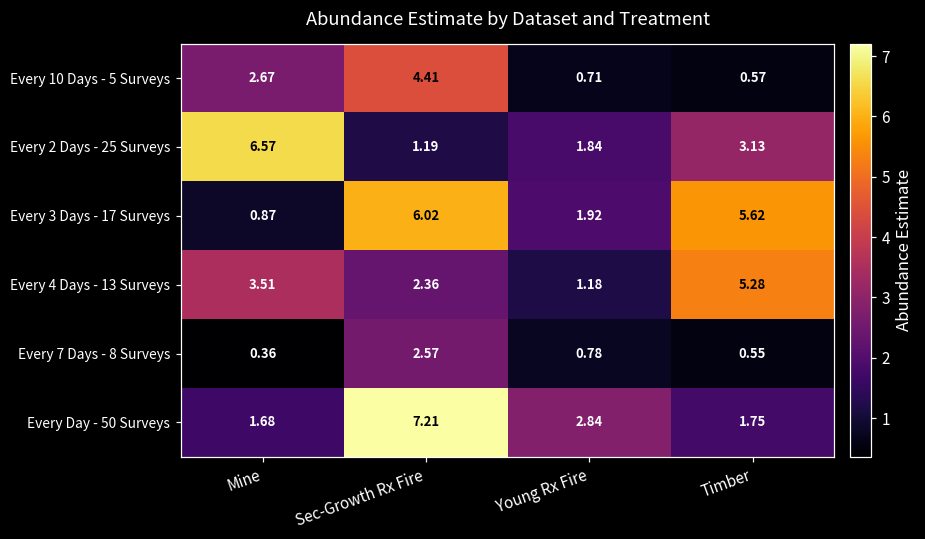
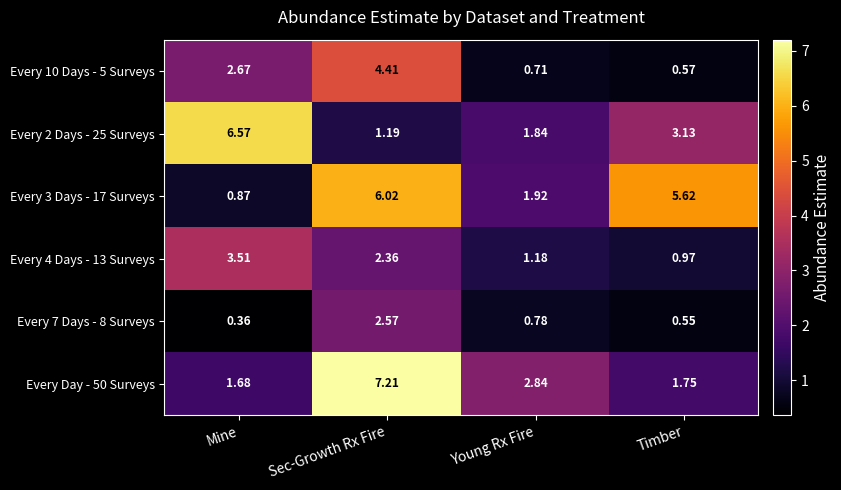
Every 4 Days - 13 Surveys, Timber: 5.28 -> 0.97
